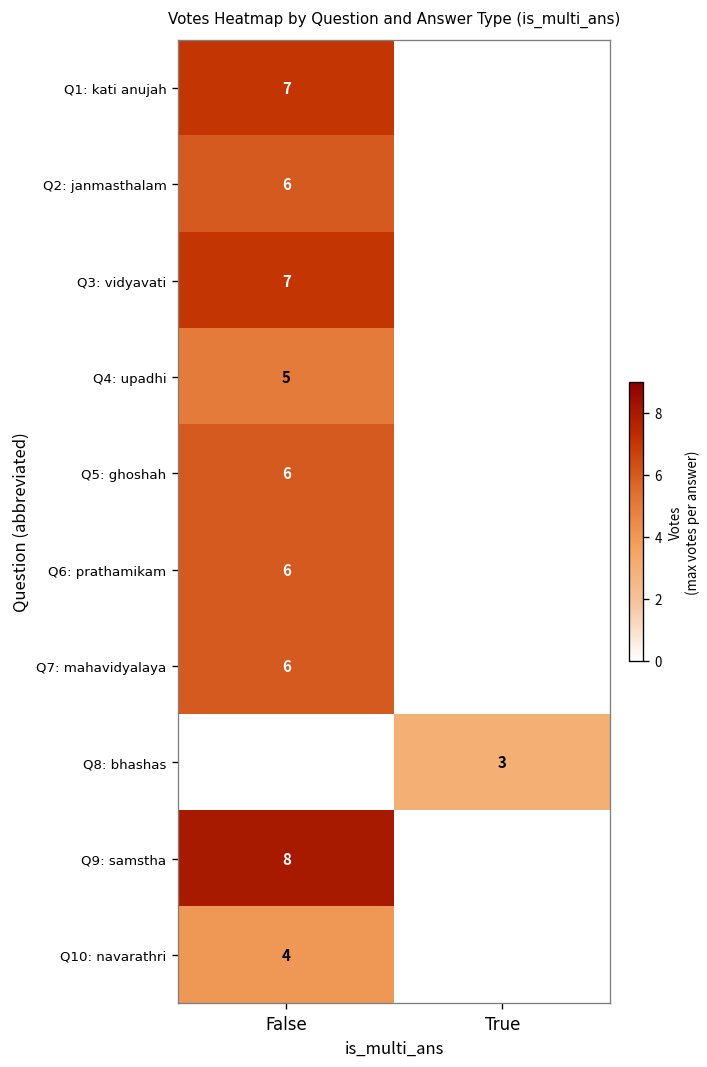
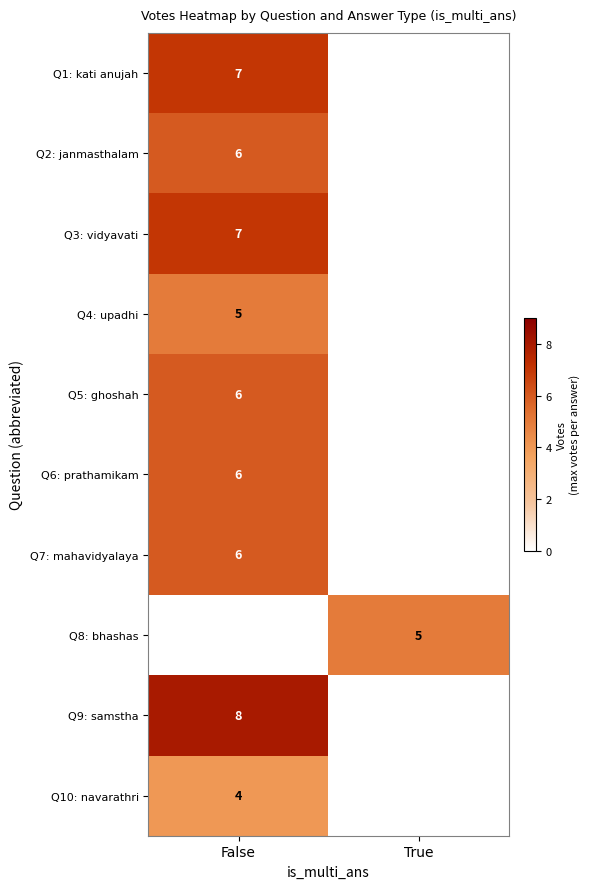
Q8: bhashas, True: 3 -> 5
